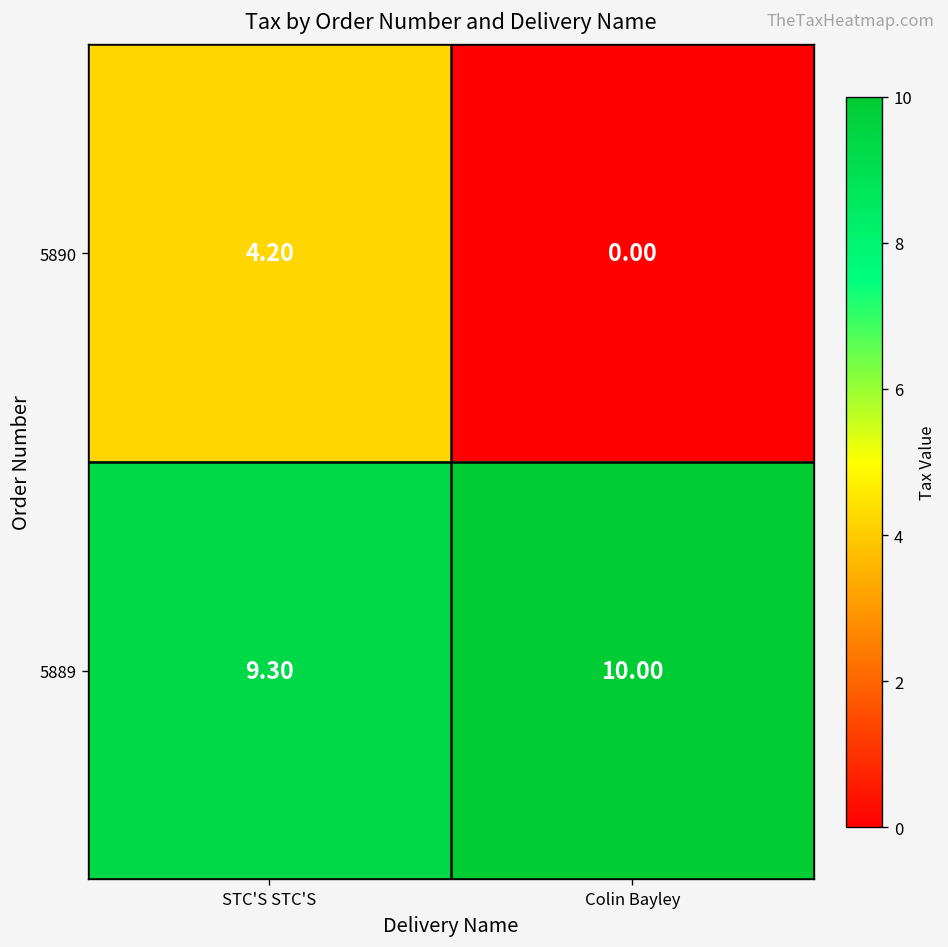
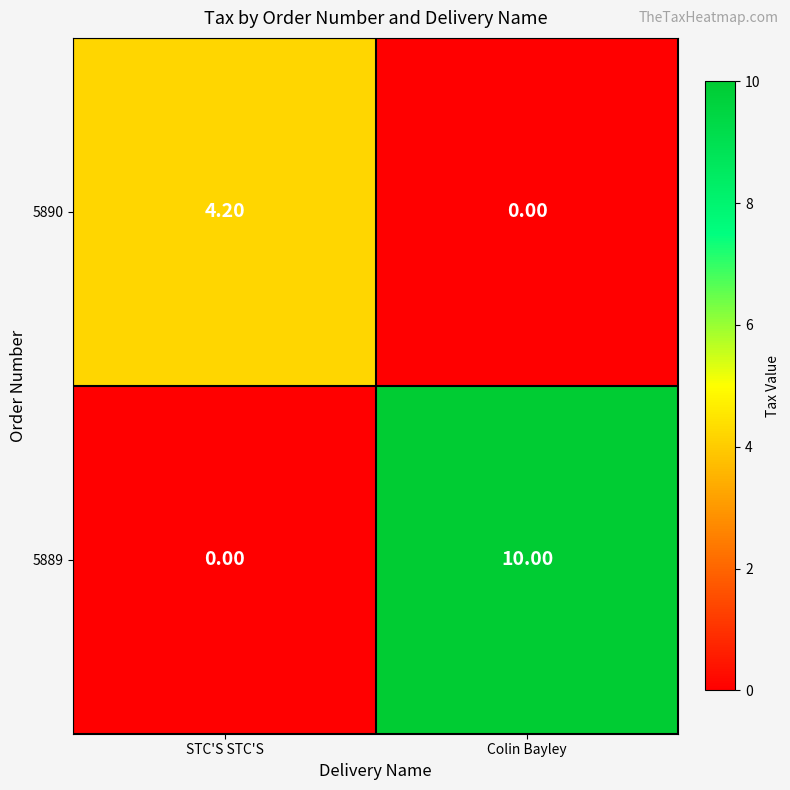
5889, STC'S STC'S: 9.30 -> 0.00
